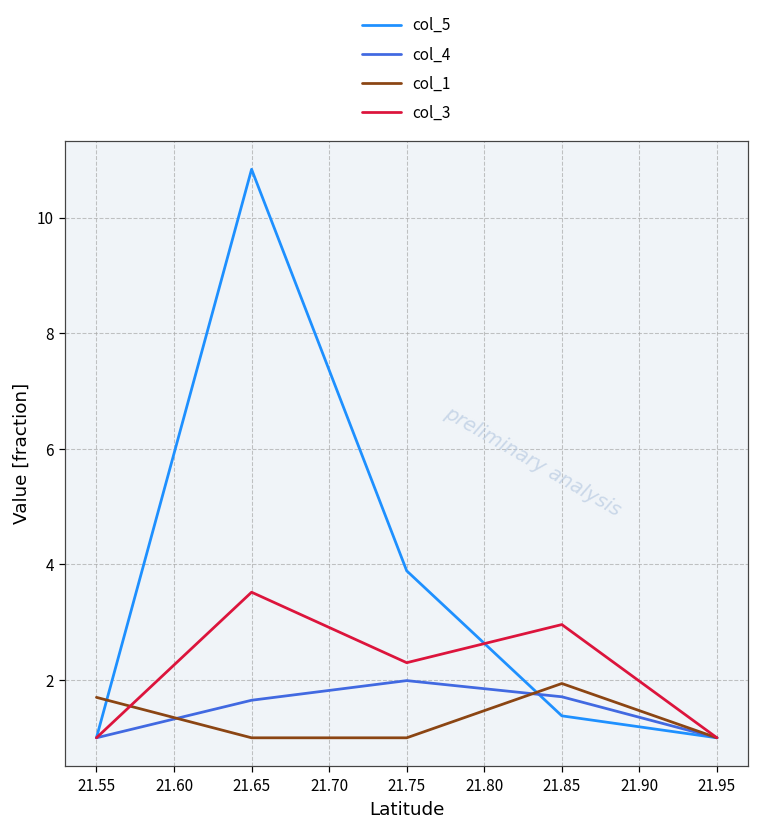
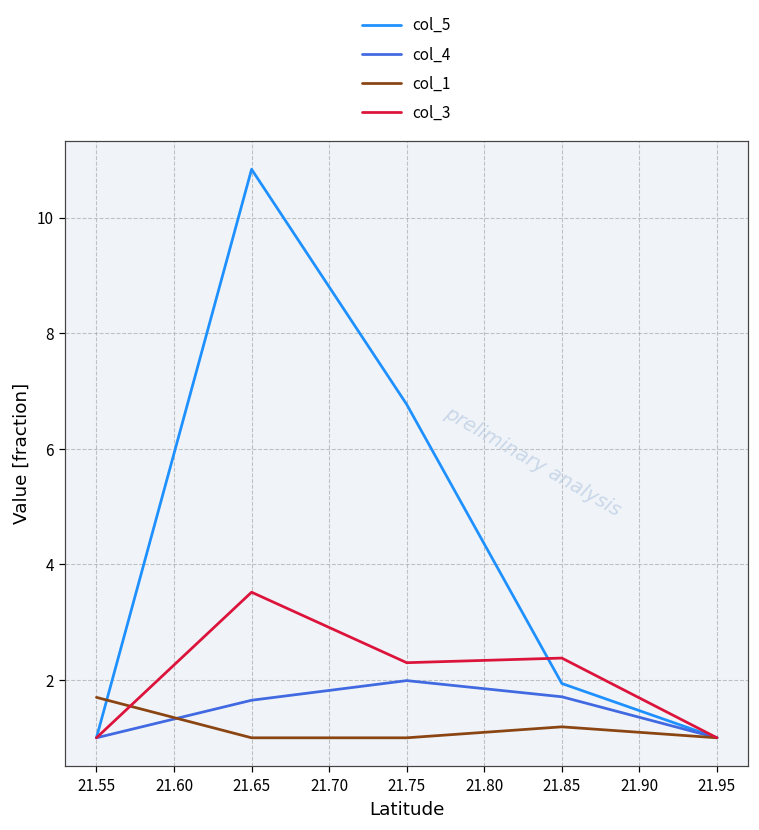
col_5, 21.75: 3.9 -> 6.8
col_5, 21.85: 1.4 -> 1.9
col_1, 21.85: 1.9 -> 1.2
col_3, 21.85: 3.0 -> 2.4
